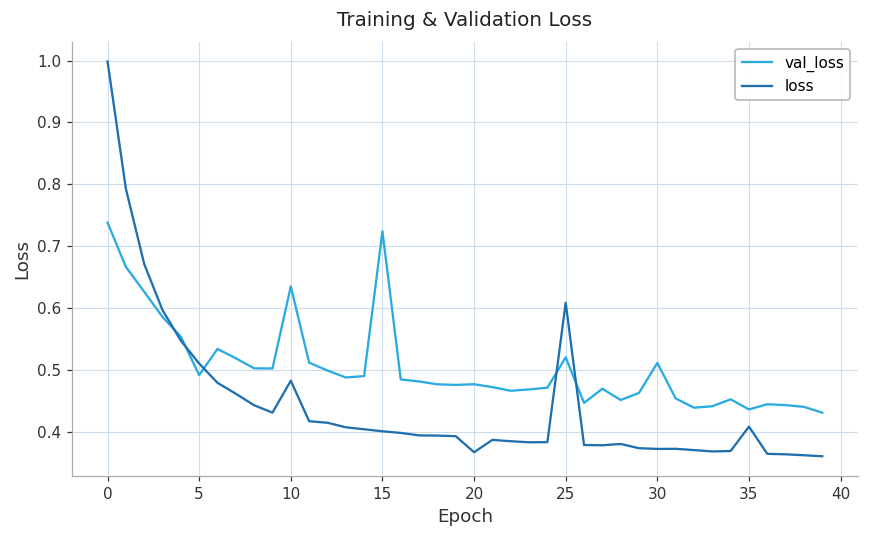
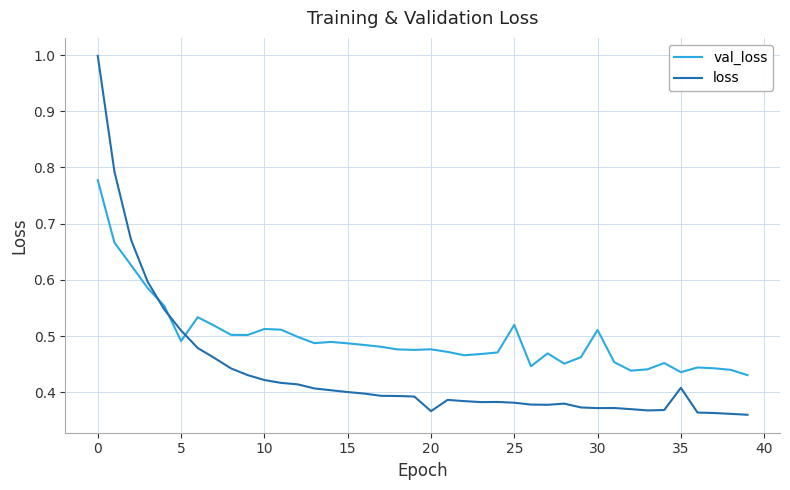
val_loss, 0: 0.74 -> 0.78
val_loss, 10: 0.63 -> 0.51
loss, 10: 0.48 -> 0.42
val_loss, 15: 0.72 -> 0.49
loss, 25: 0.61 -> 0.38
